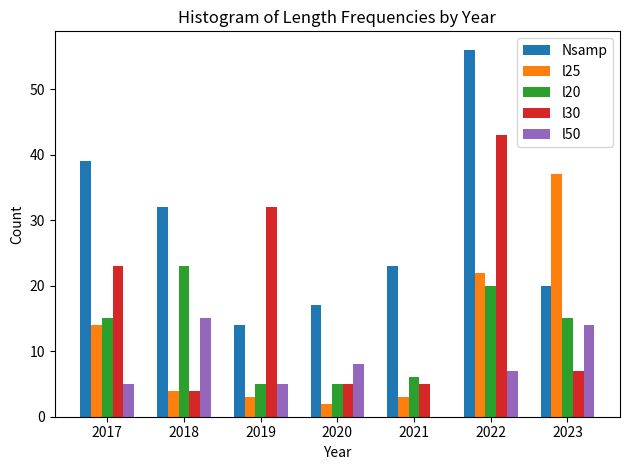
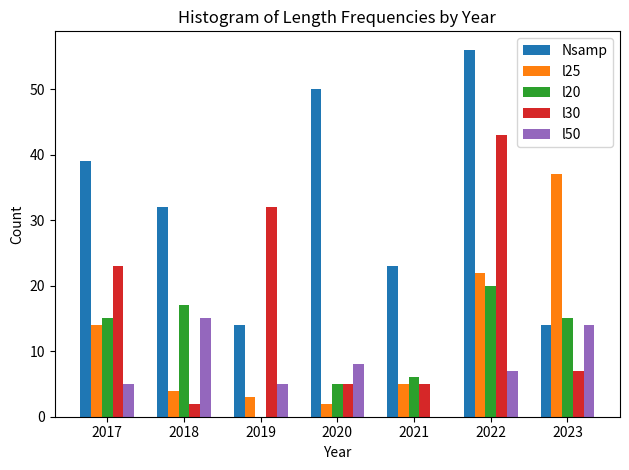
l20, 2018: 23 -> 17
l30, 2018: 4 -> 2
l20, 2019: 5 -> 0
Nsamp, 2020: 17 -> 50
l25, 2021: 3 -> 5
Nsamp, 2023: 20 -> 14
